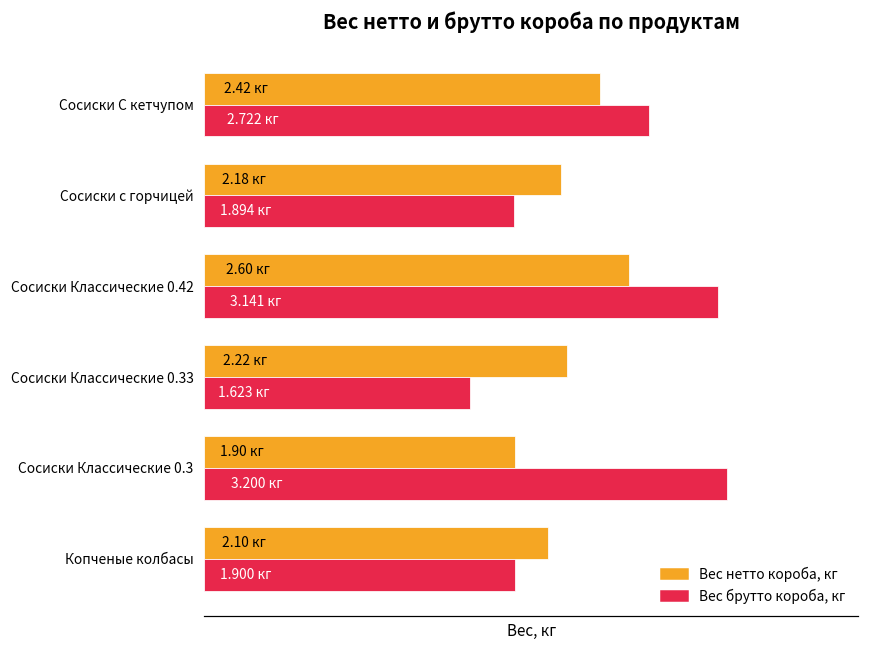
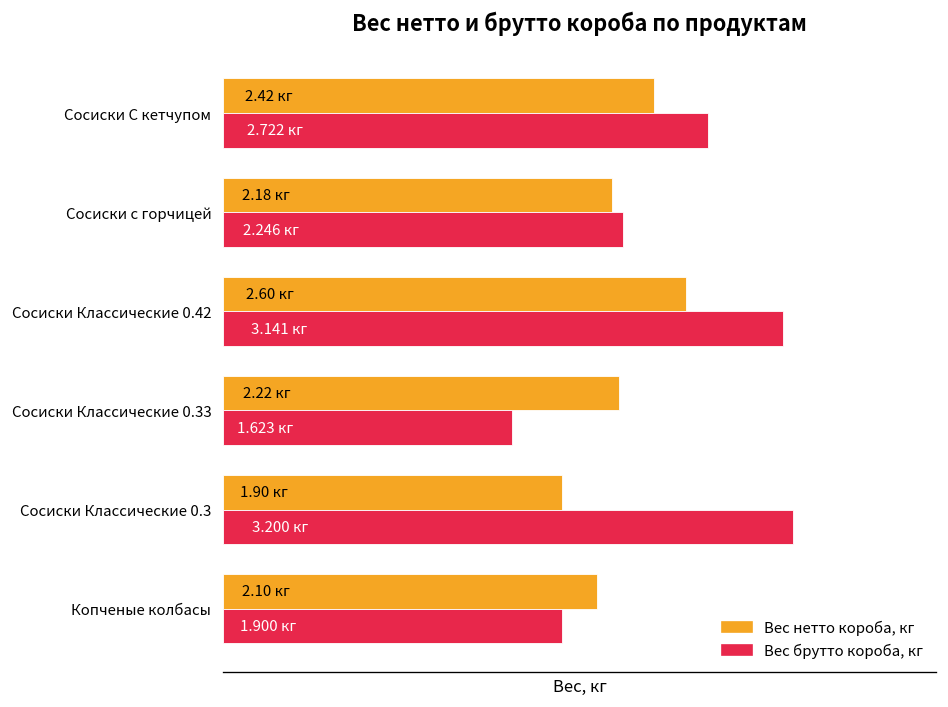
Вес брутто короба, кг, Сосиски с горчицей: 1.894 -> 2.246
